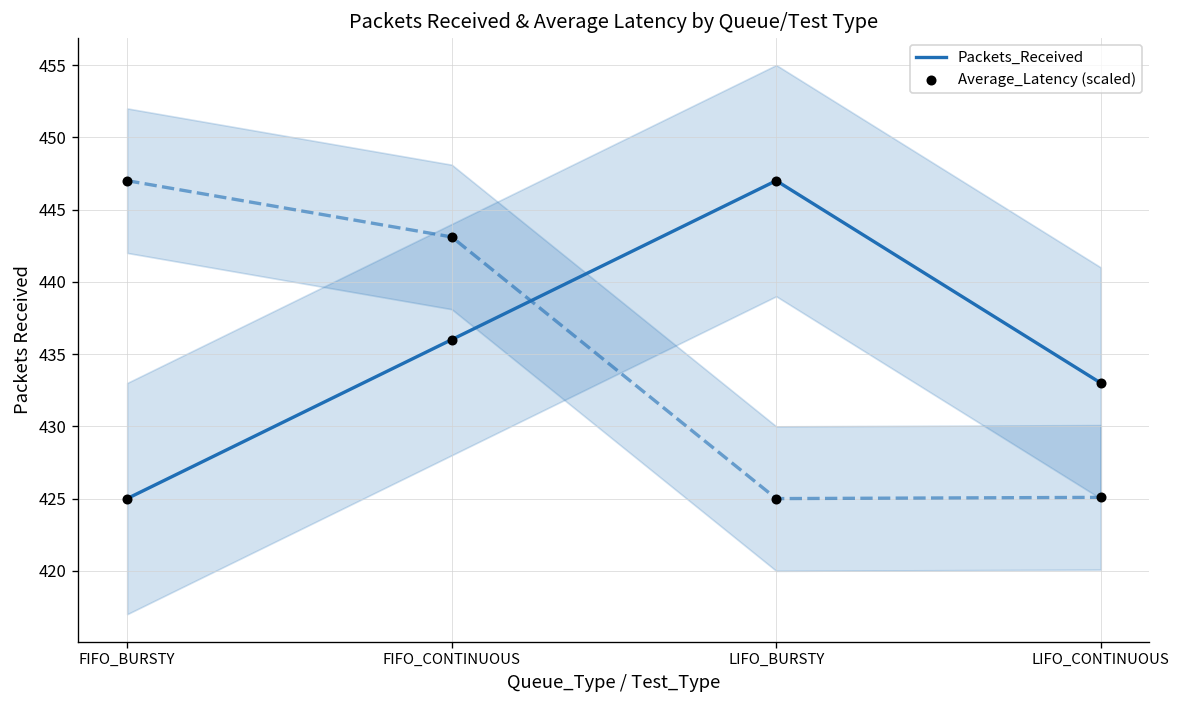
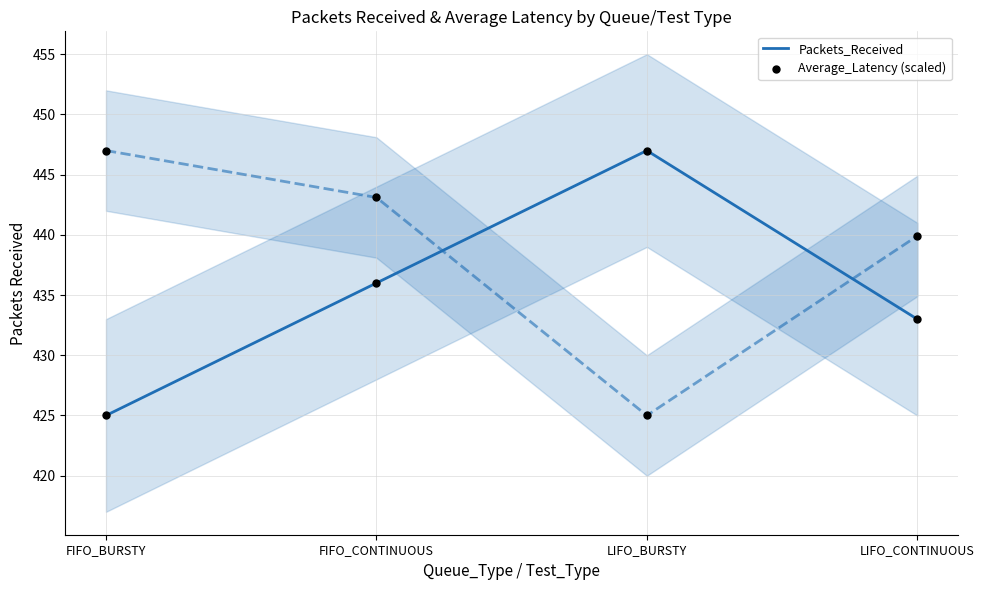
Average_Latency (scaled), LIFO_CONTINUOUS: 425.1 -> 439.9
